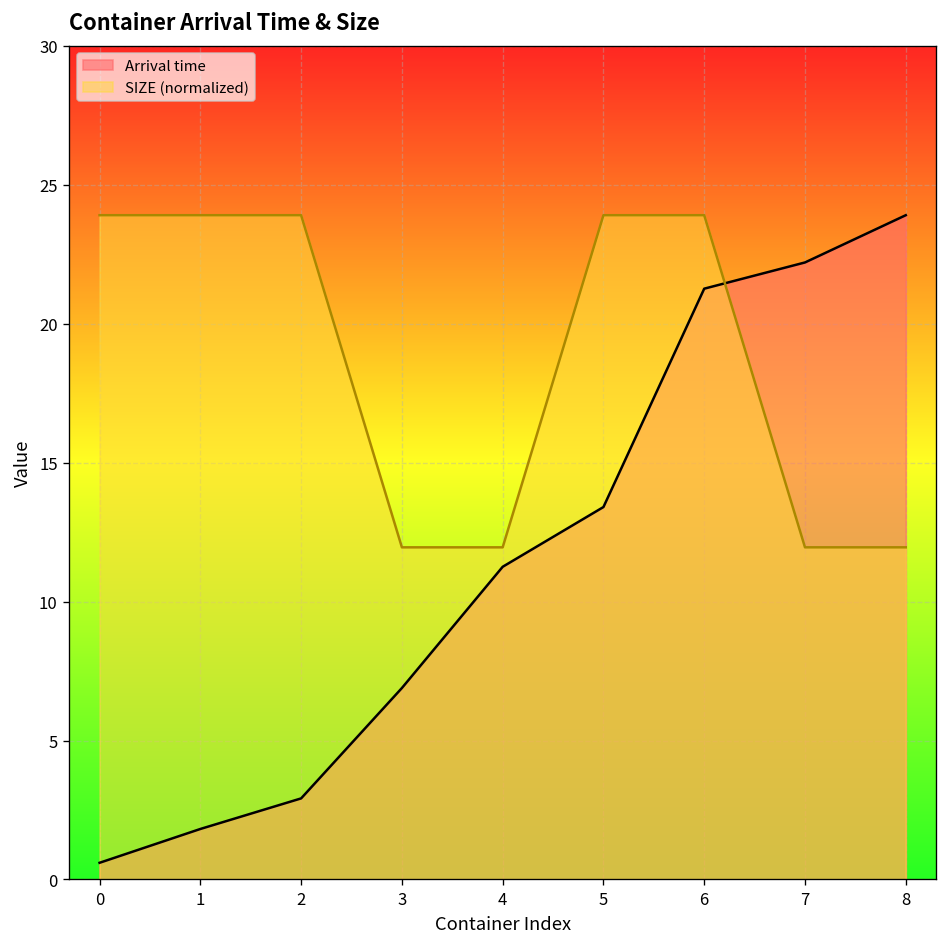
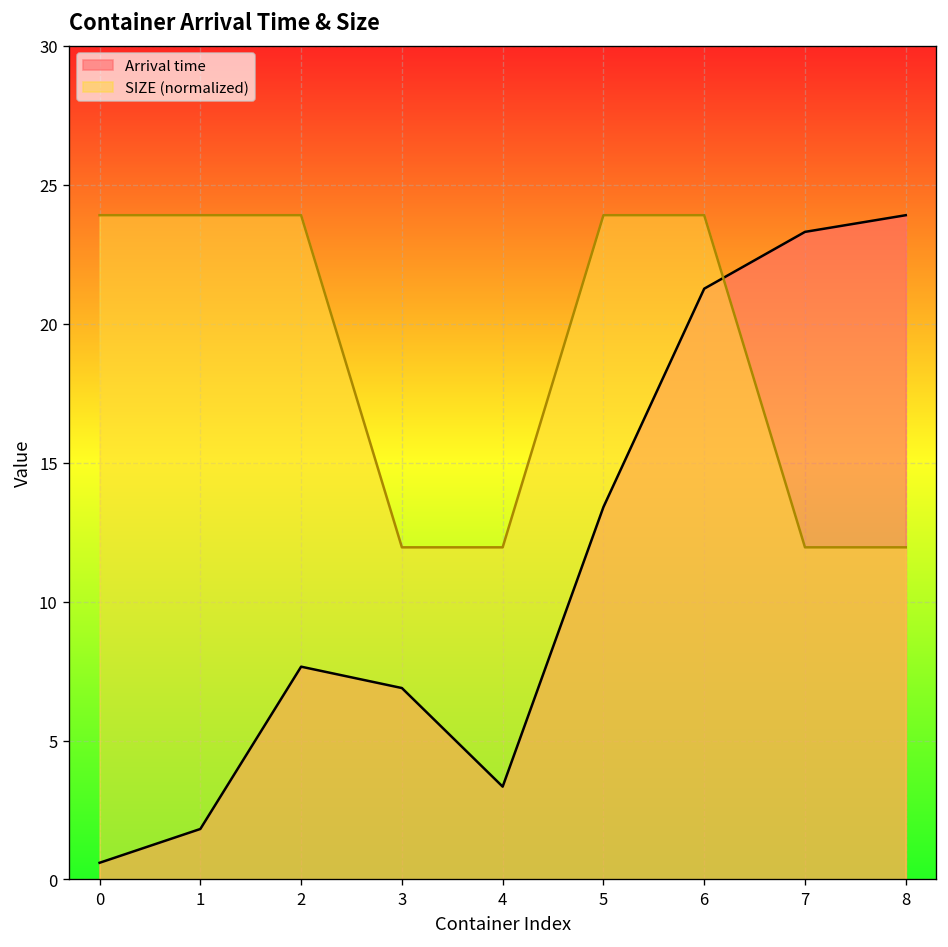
Arrival time, 2: 2.9 -> 7.7
Arrival time, 4: 11.3 -> 3.3
Arrival time, 7: 22.2 -> 23.3
